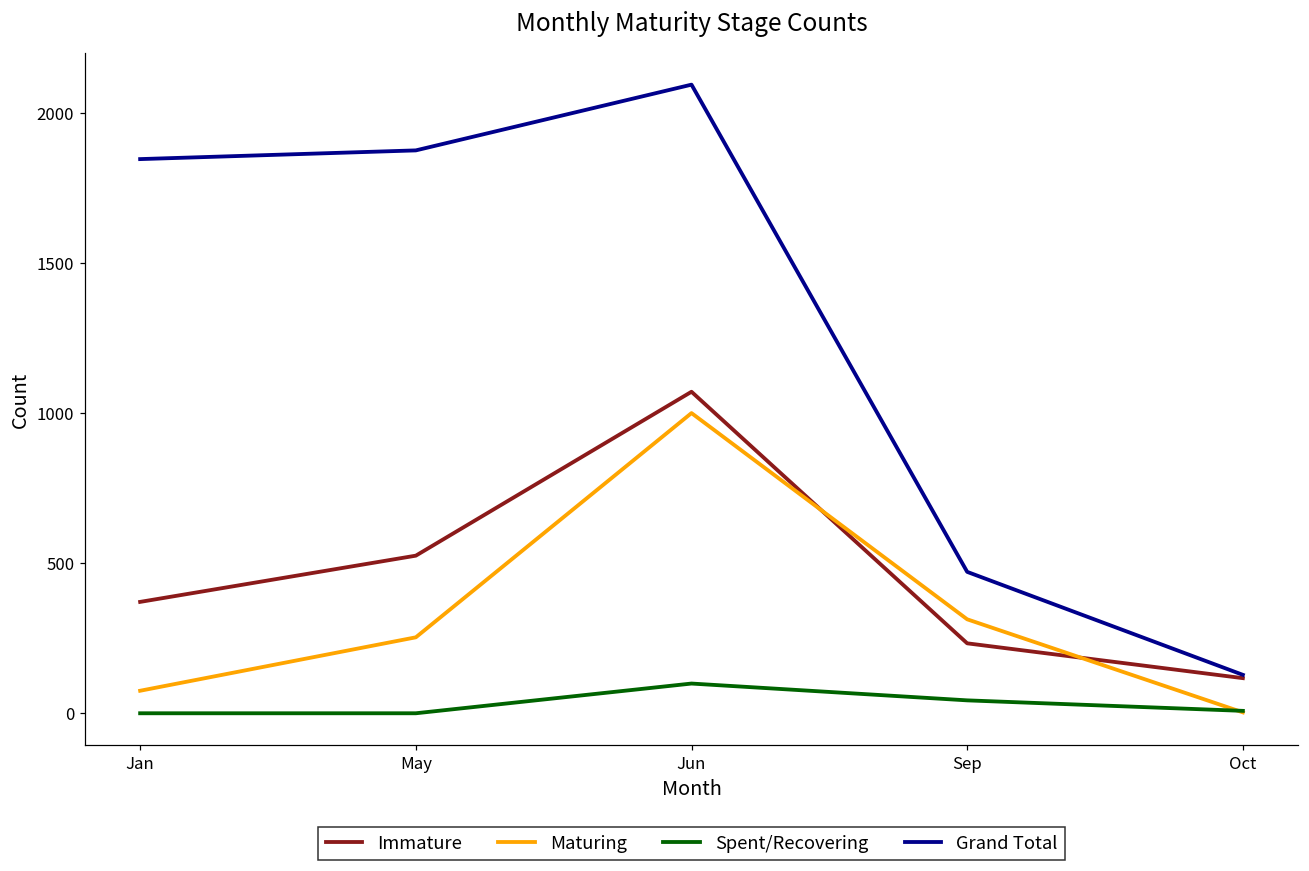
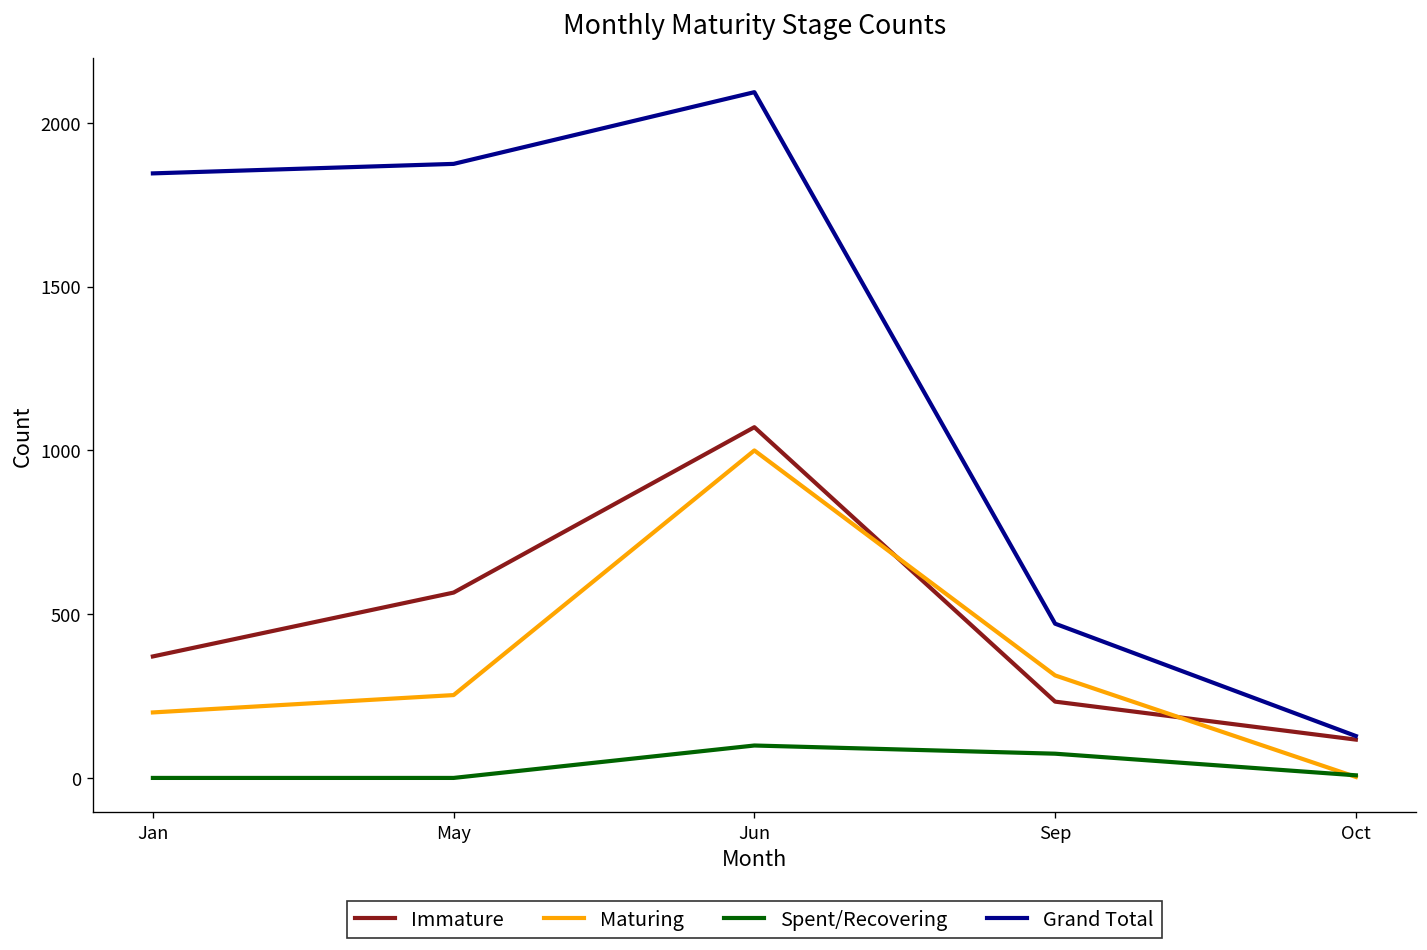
Maturing, Jan: 80 -> 200
Immature, May: 530 -> 570
Spent/Recovering, Sep: 40 -> 70
